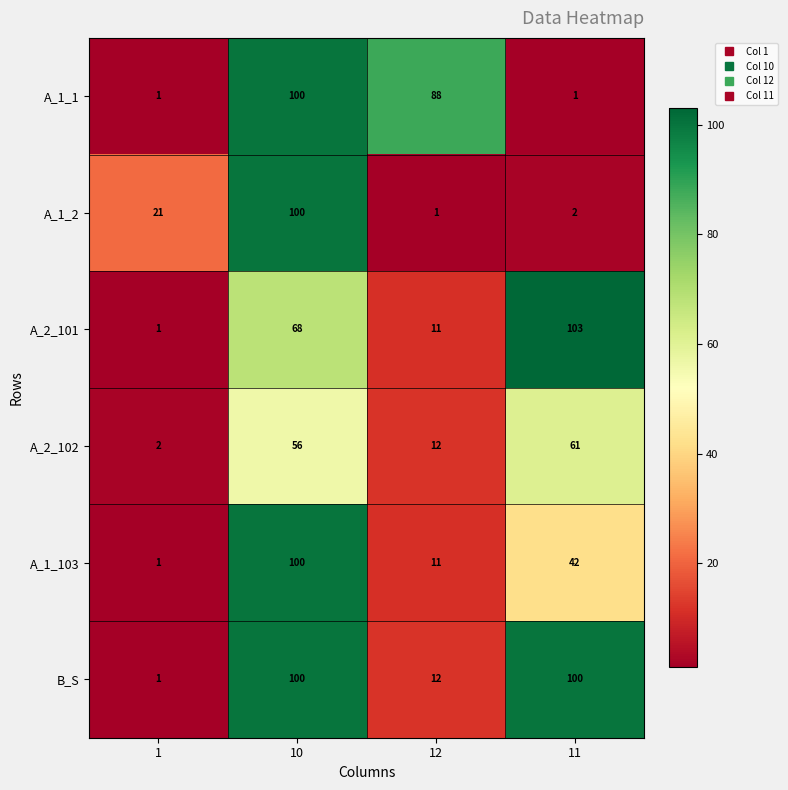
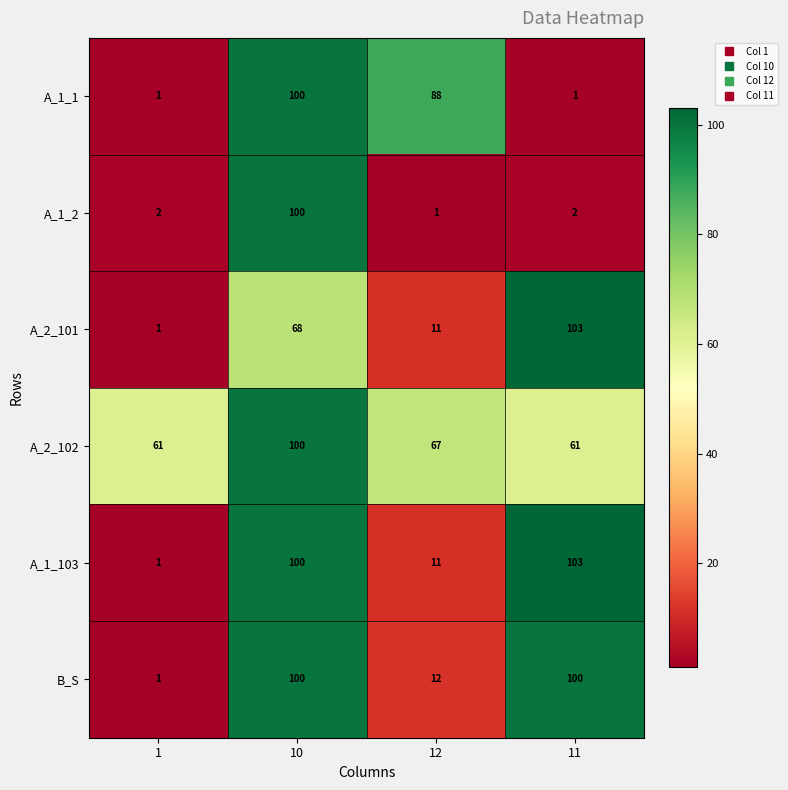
A_1_2, 1: 21 -> 2
A_2_102, 1: 2 -> 61
A_2_102, 10: 56 -> 100
A_2_102, 12: 12 -> 67
A_1_103, 11: 42 -> 103
